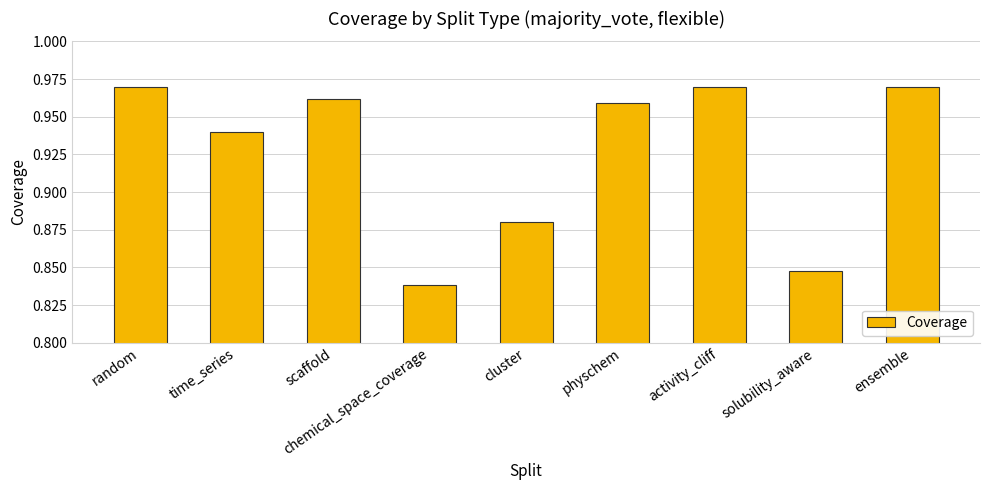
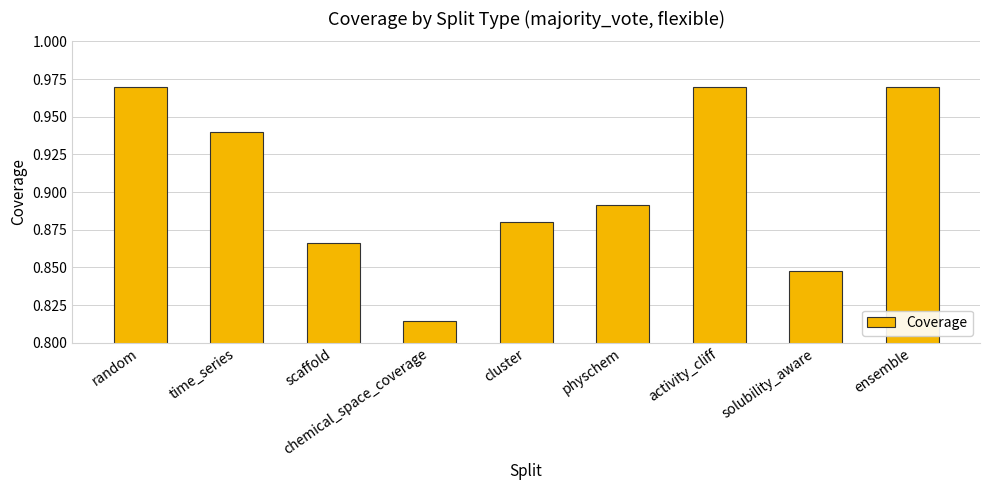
scaffold: 0.962 -> 0.866
chemical_space_coverage: 0.838 -> 0.814
physchem: 0.959 -> 0.891
